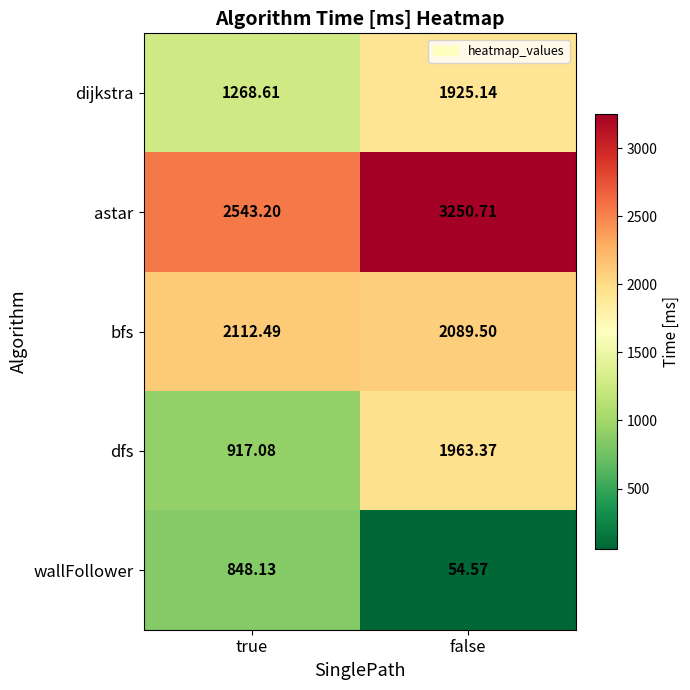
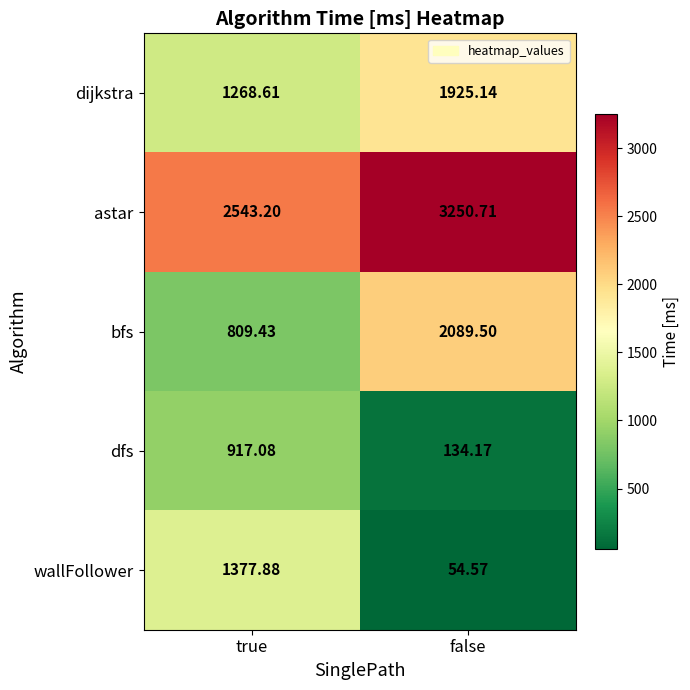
bfs, true: 2112.49 -> 809.43
dfs, false: 1963.37 -> 134.17
wallFollower, true: 848.13 -> 1377.88
